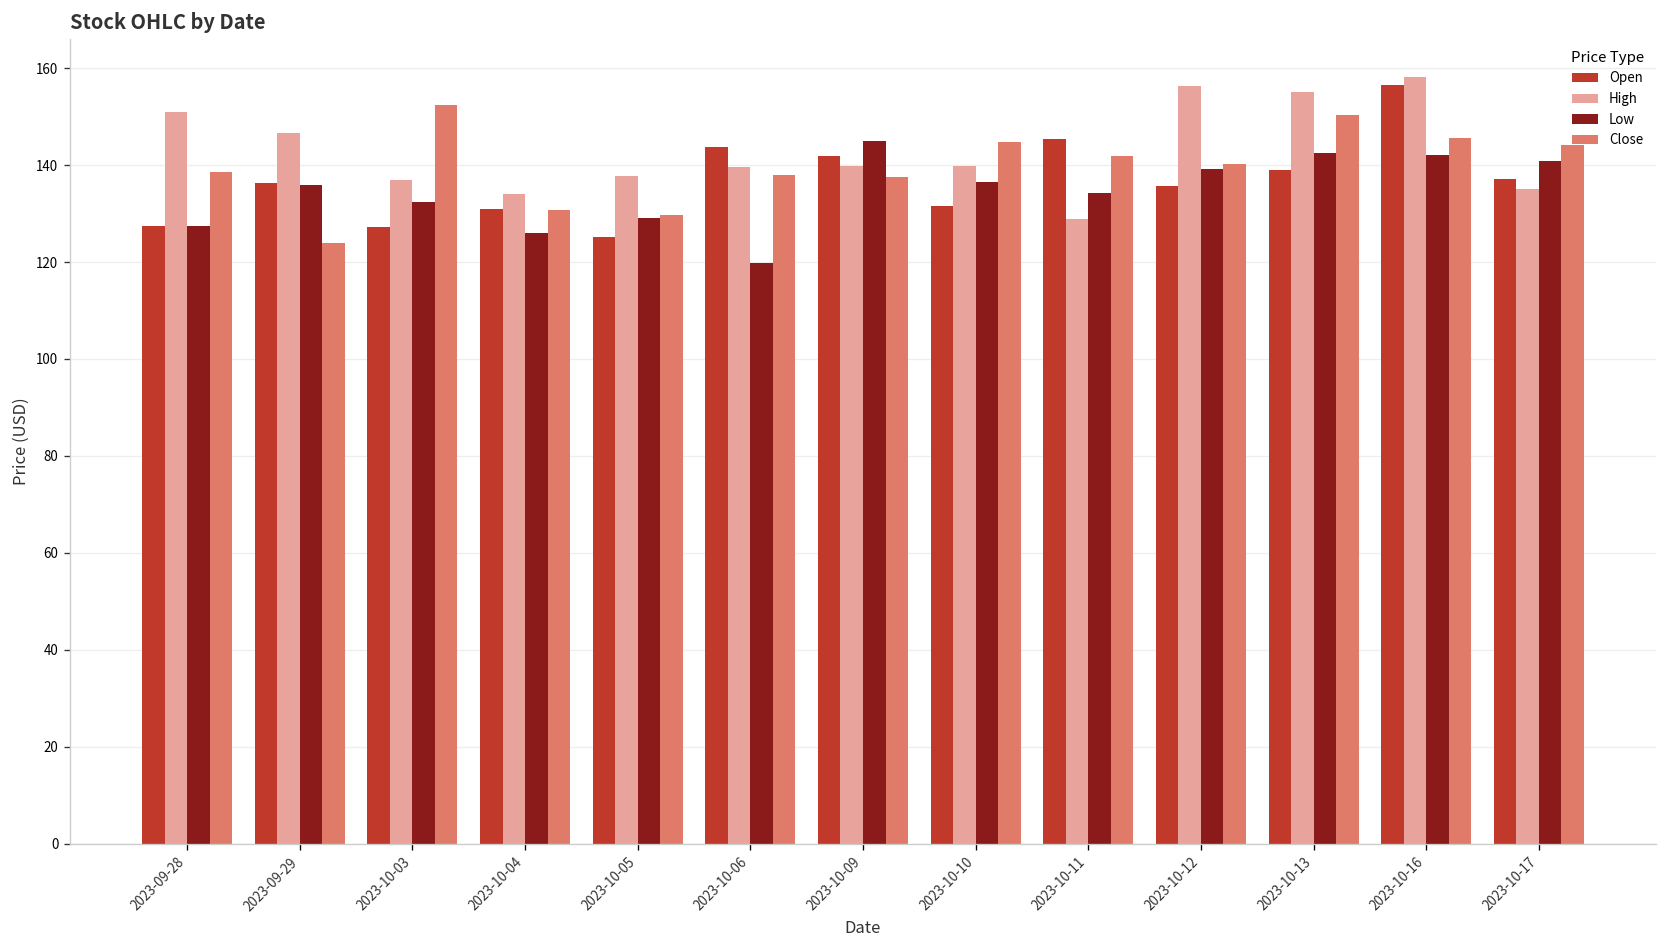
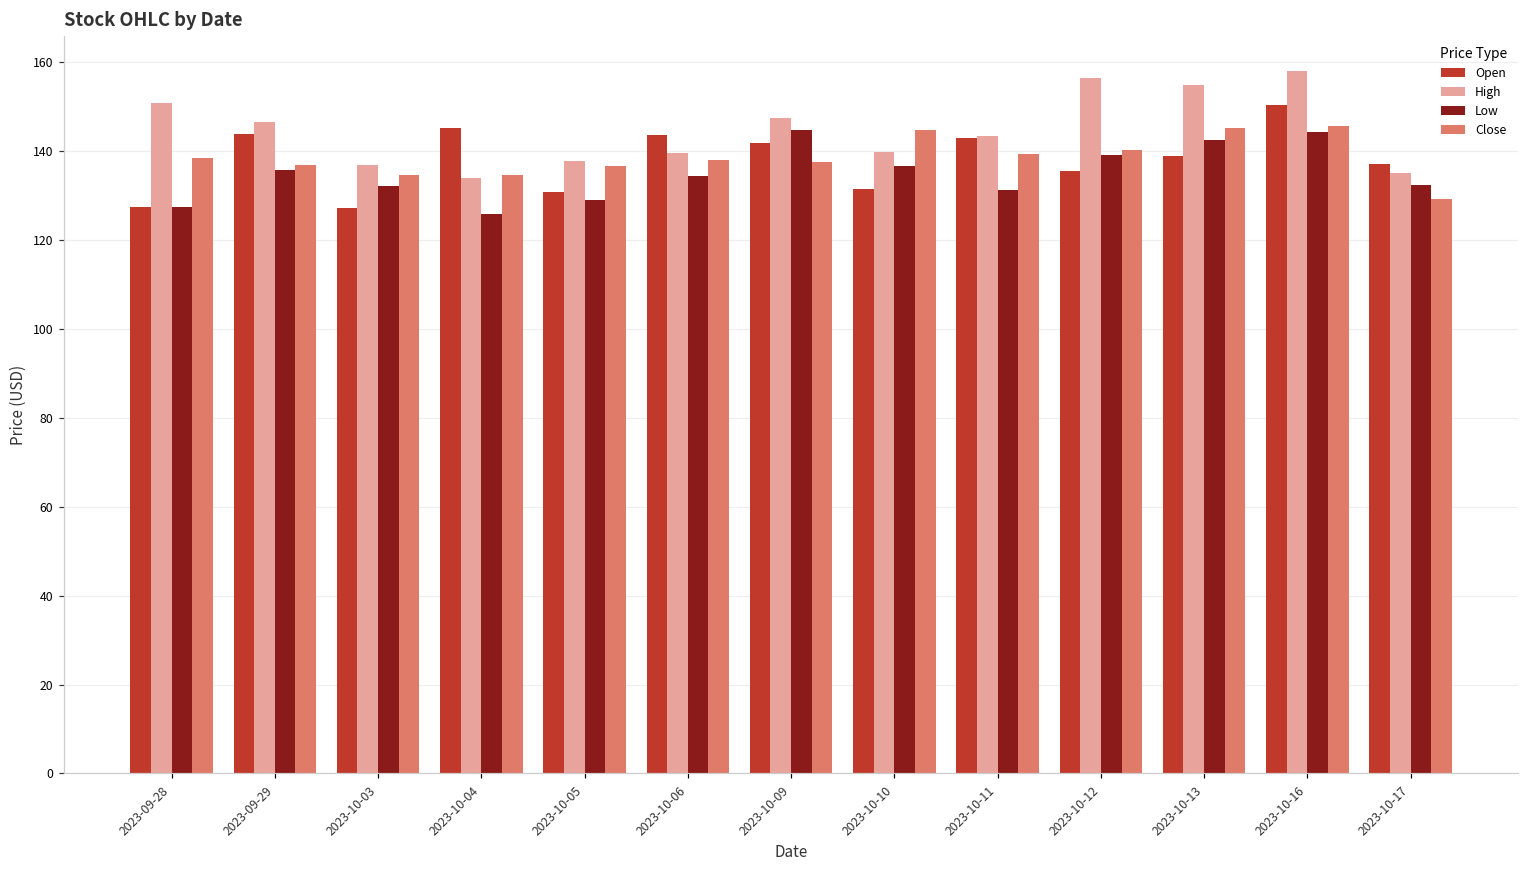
Open, 2023-09-29: 136 -> 144
Close, 2023-09-29: 124 -> 137
Close, 2023-10-03: 152 -> 135
Open, 2023-10-04: 131 -> 145
Close, 2023-10-04: 131 -> 135
Open, 2023-10-05: 125 -> 131
Close, 2023-10-05: 130 -> 137
Low, 2023-10-06: 120 -> 135
High, 2023-10-09: 140 -> 147
Open, 2023-10-11: 145 -> 143
High, 2023-10-11: 129 -> 143
Low, 2023-10-11: 134 -> 131
Close, 2023-10-11: 142 -> 140
Close, 2023-10-13: 150 -> 145
Open, 2023-10-16: 157 -> 151
Low, 2023-10-16: 142 -> 144
Low, 2023-10-17: 141 -> 132
Close, 2023-10-17: 144 -> 129
